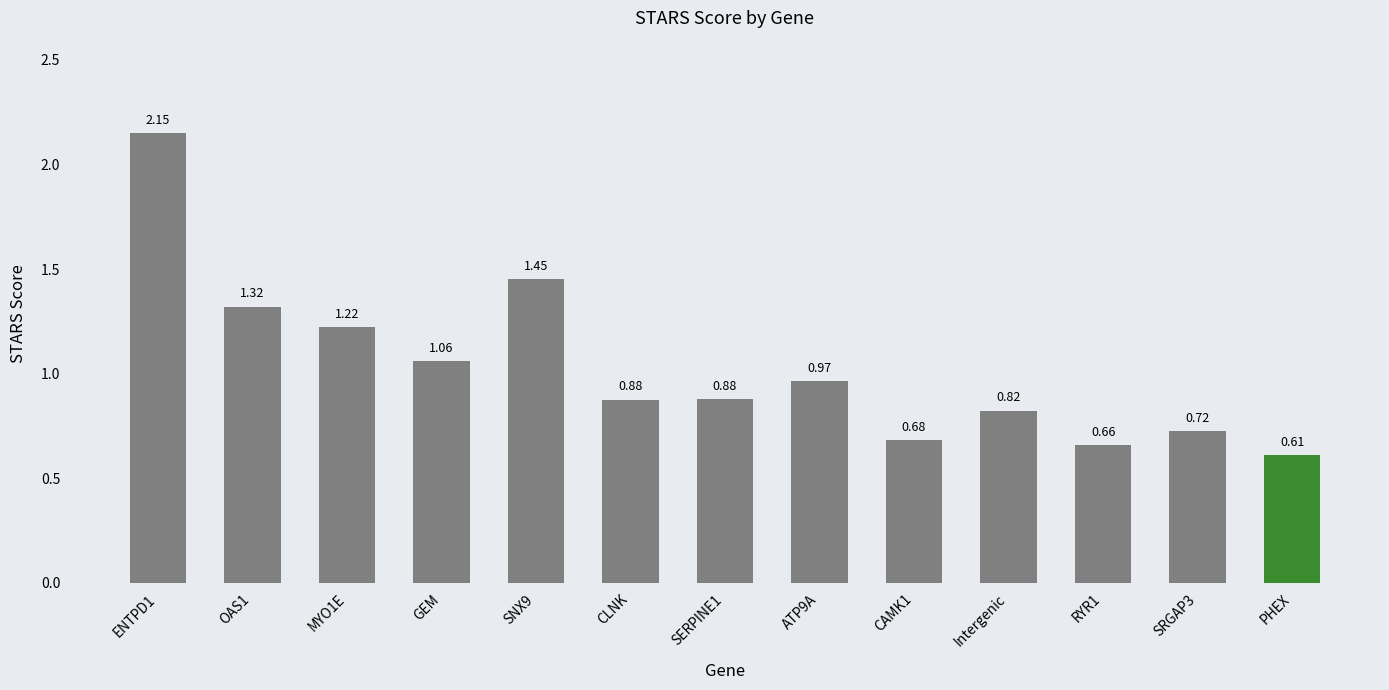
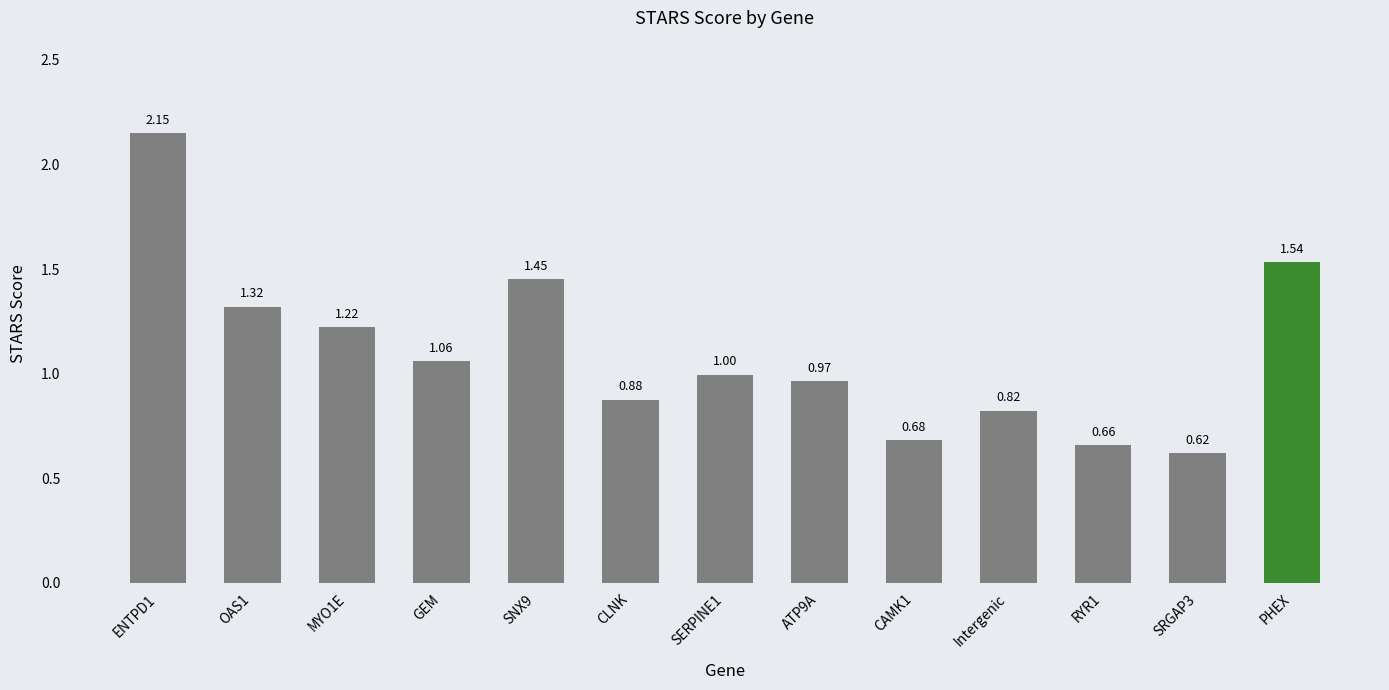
SERPINE1: 0.88 -> 1.00
SRGAP3: 0.72 -> 0.62
PHEX: 0.61 -> 1.54
